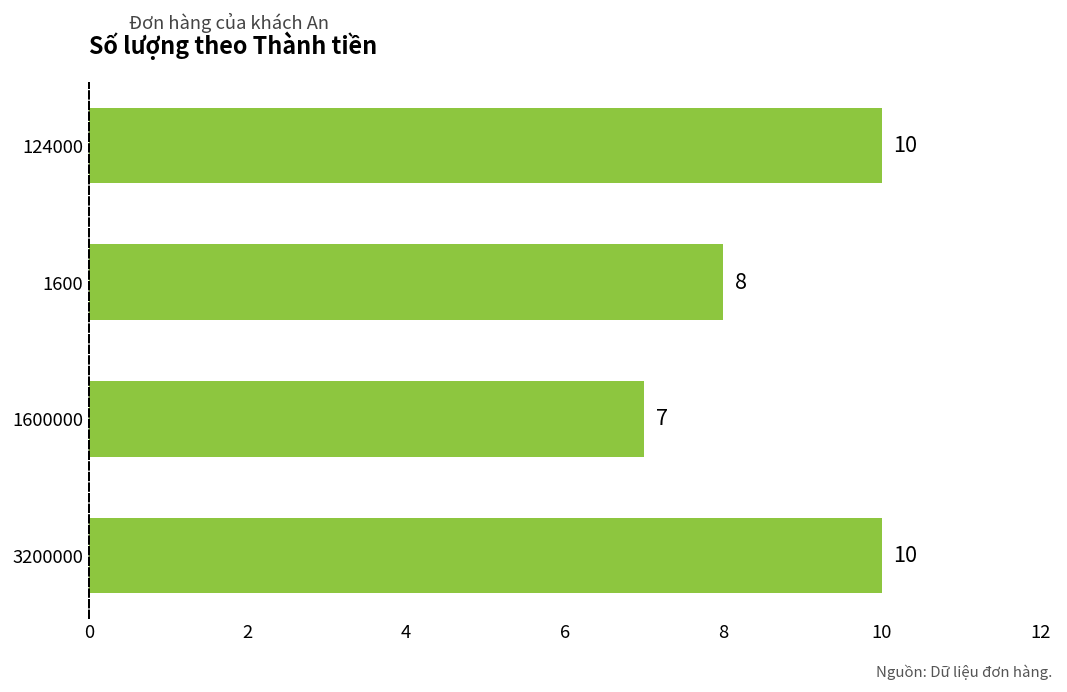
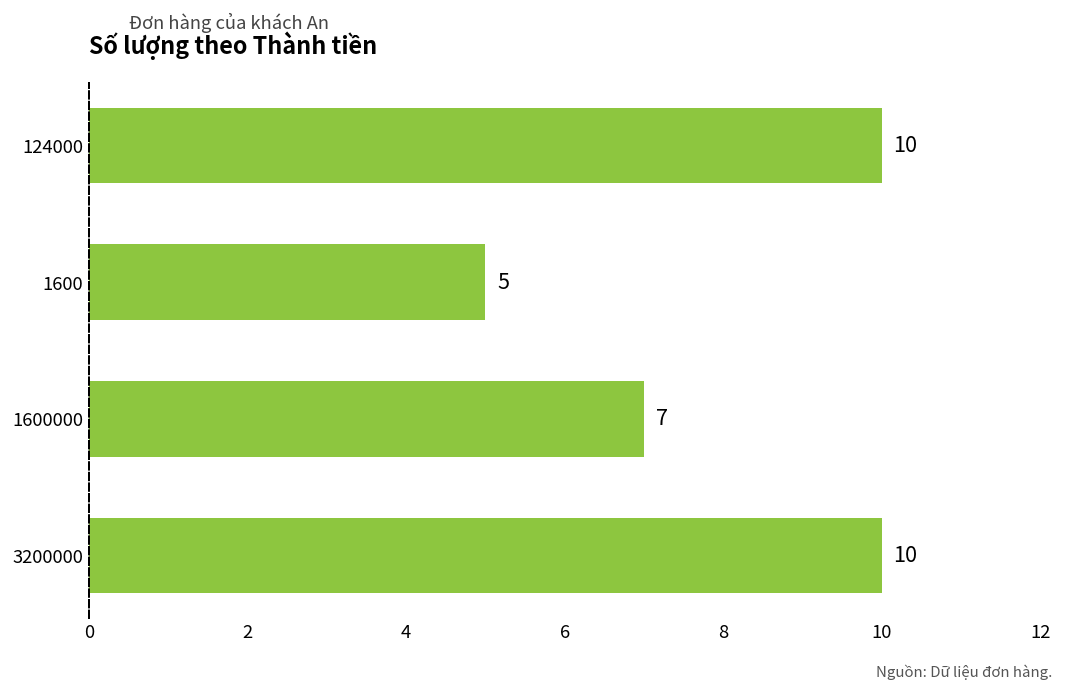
1600: 8 -> 5
